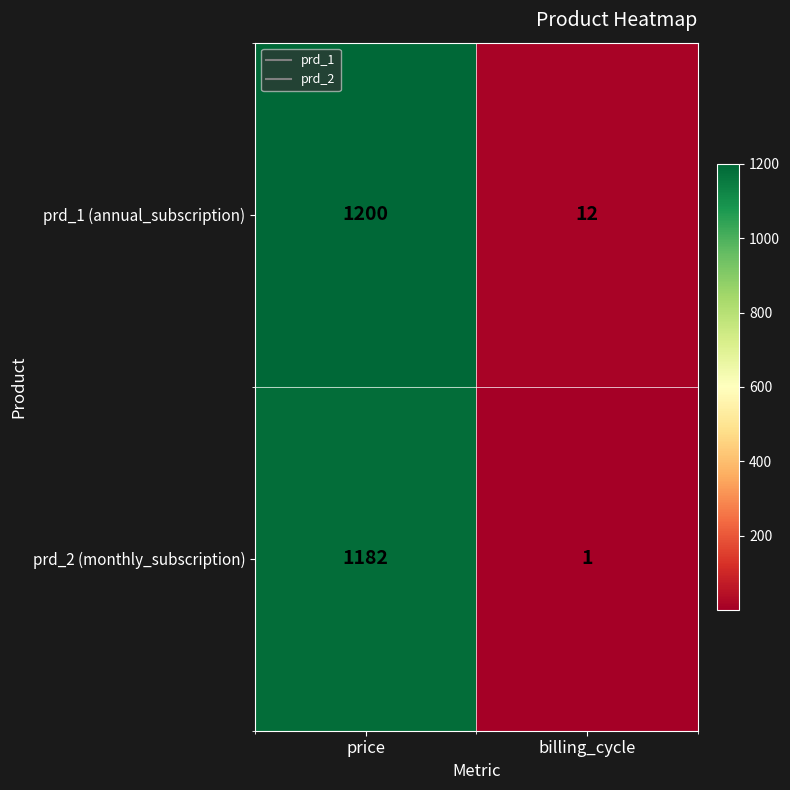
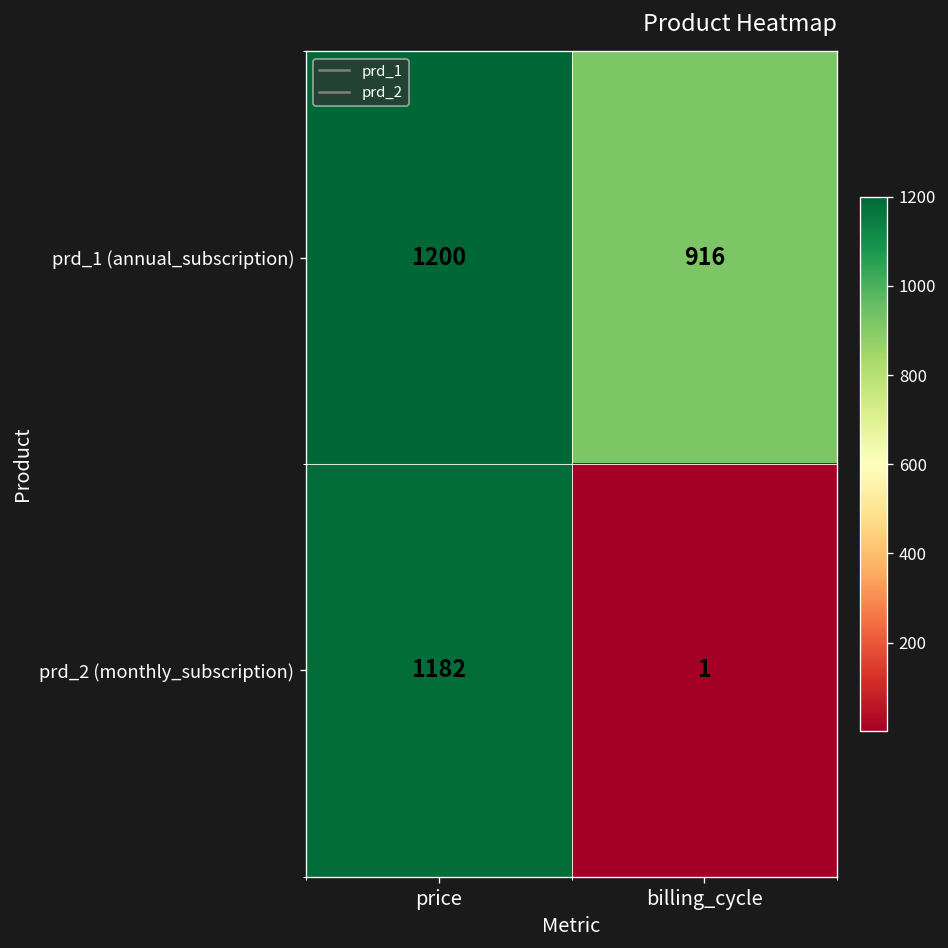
prd_1 (annual_subscription), billing_cycle: 12 -> 916
